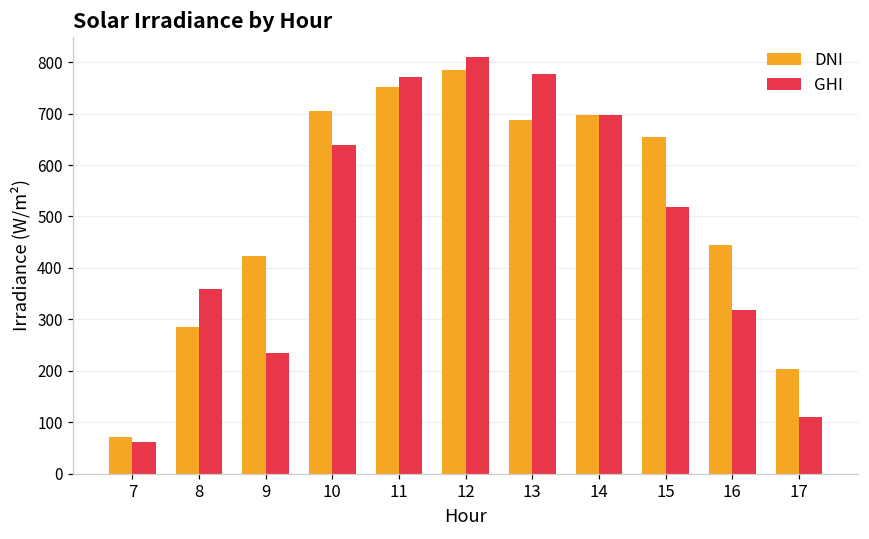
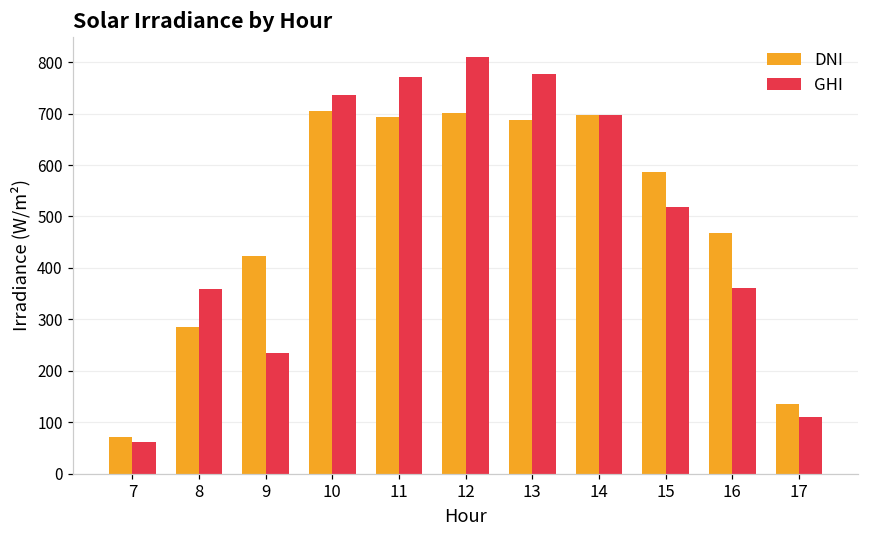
GHI, 10: 640 -> 740
DNI, 11: 750 -> 690
DNI, 12: 790 -> 700
DNI, 15: 650 -> 590
DNI, 16: 440 -> 470
GHI, 16: 320 -> 360
DNI, 17: 200 -> 140
